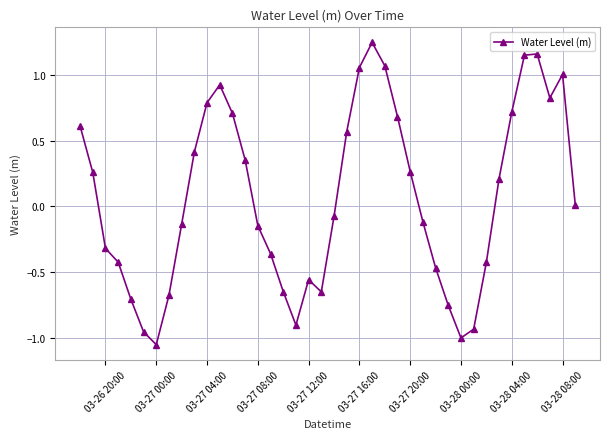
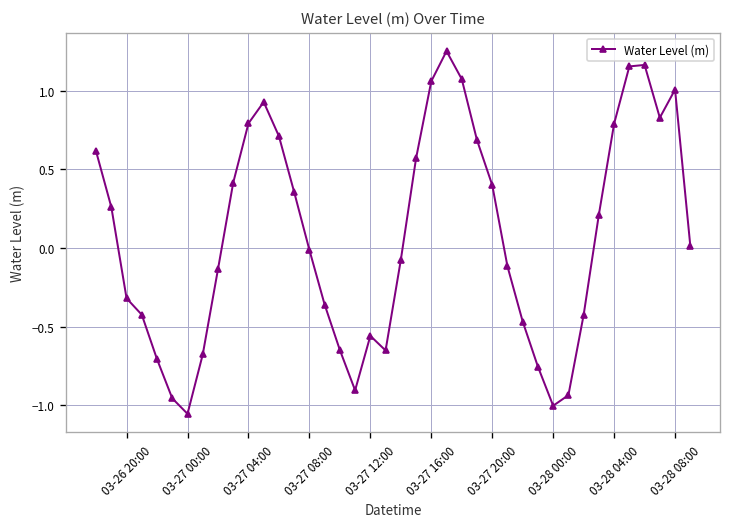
03-27 08:00: -0.15 -> -0.01
03-27 20:00: 0.27 -> 0.40
03-28 04:00: 0.72 -> 0.79
